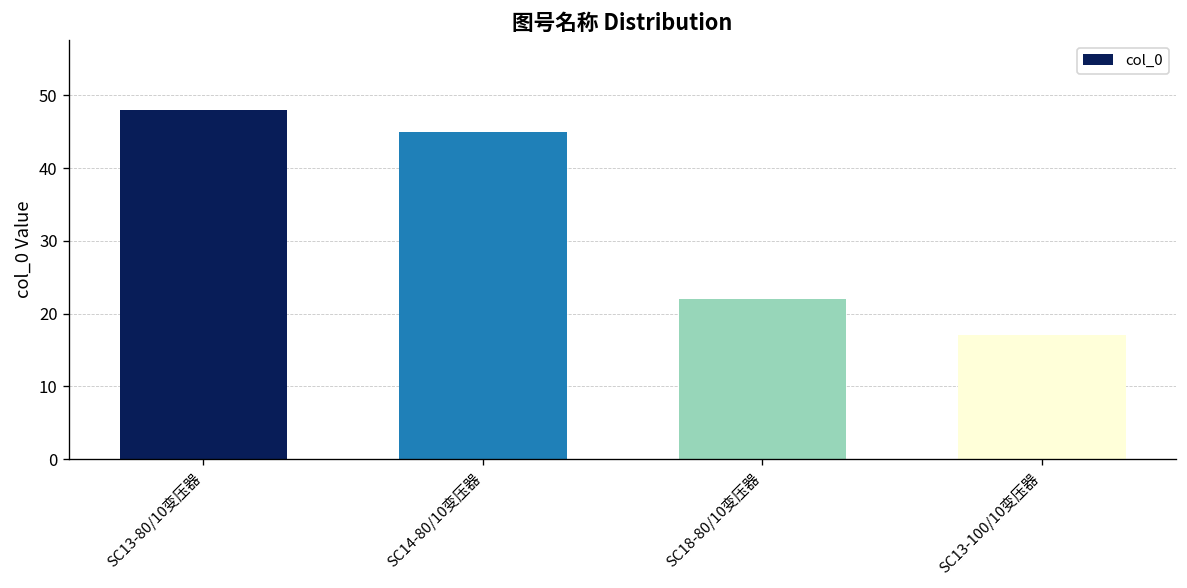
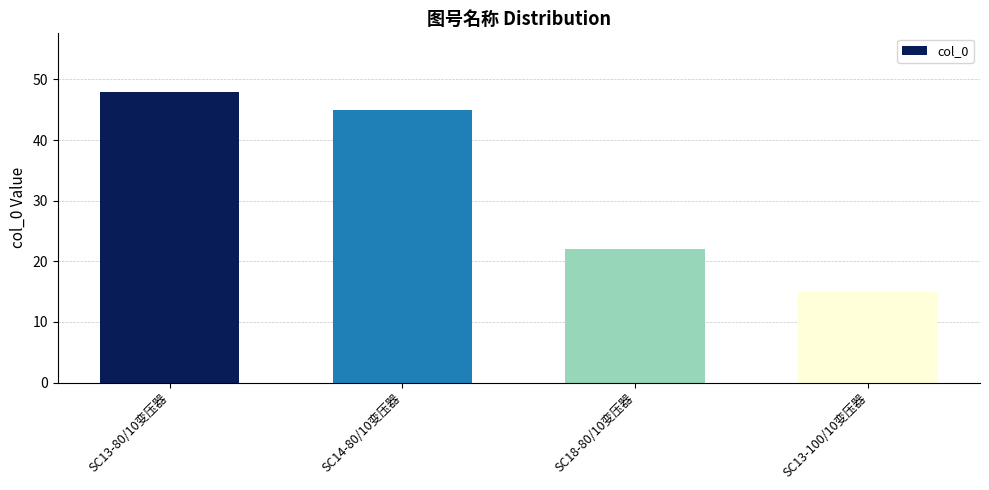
SC13-100/10变压器: 17 -> 15
